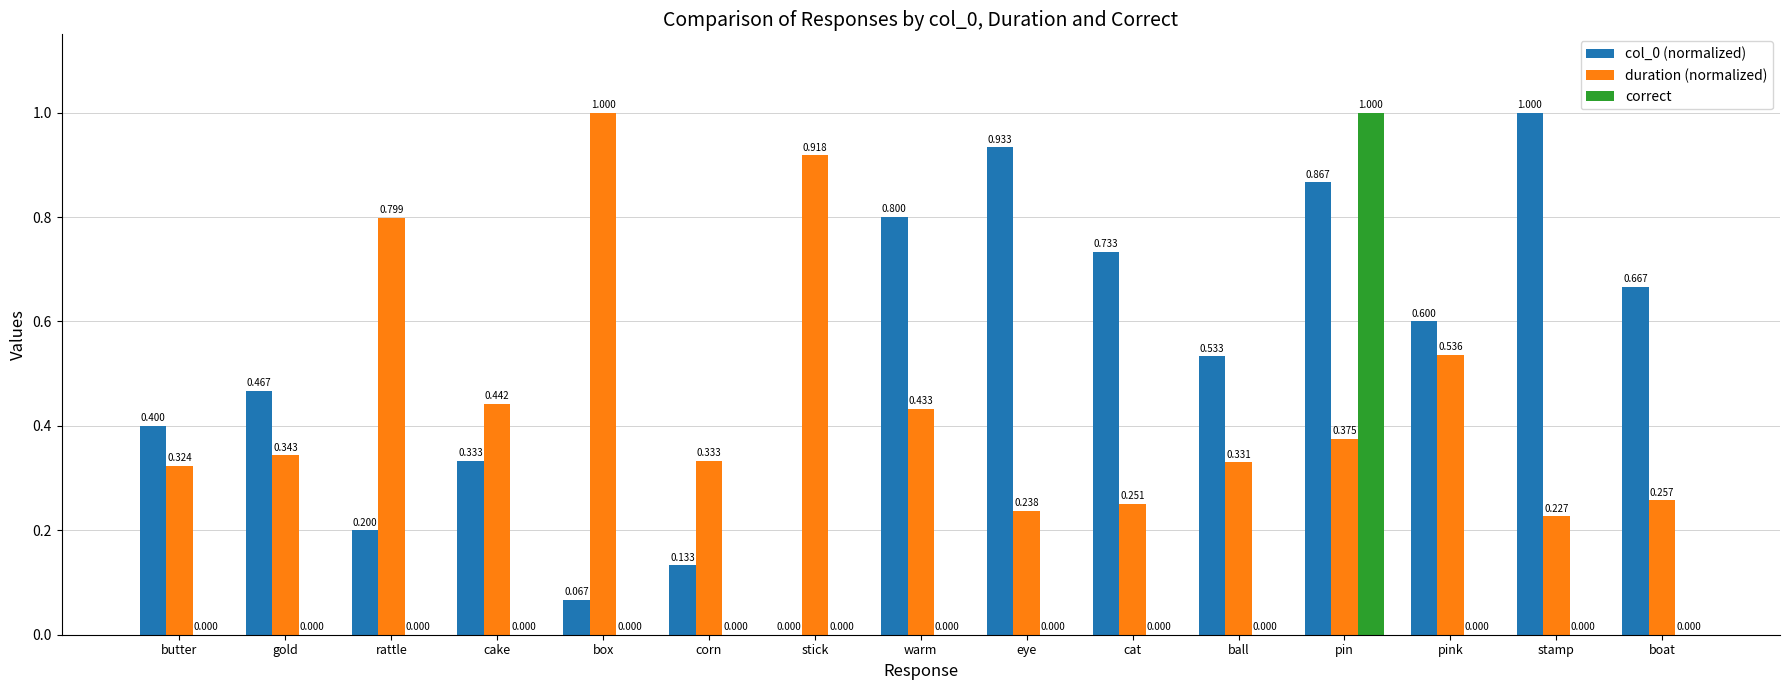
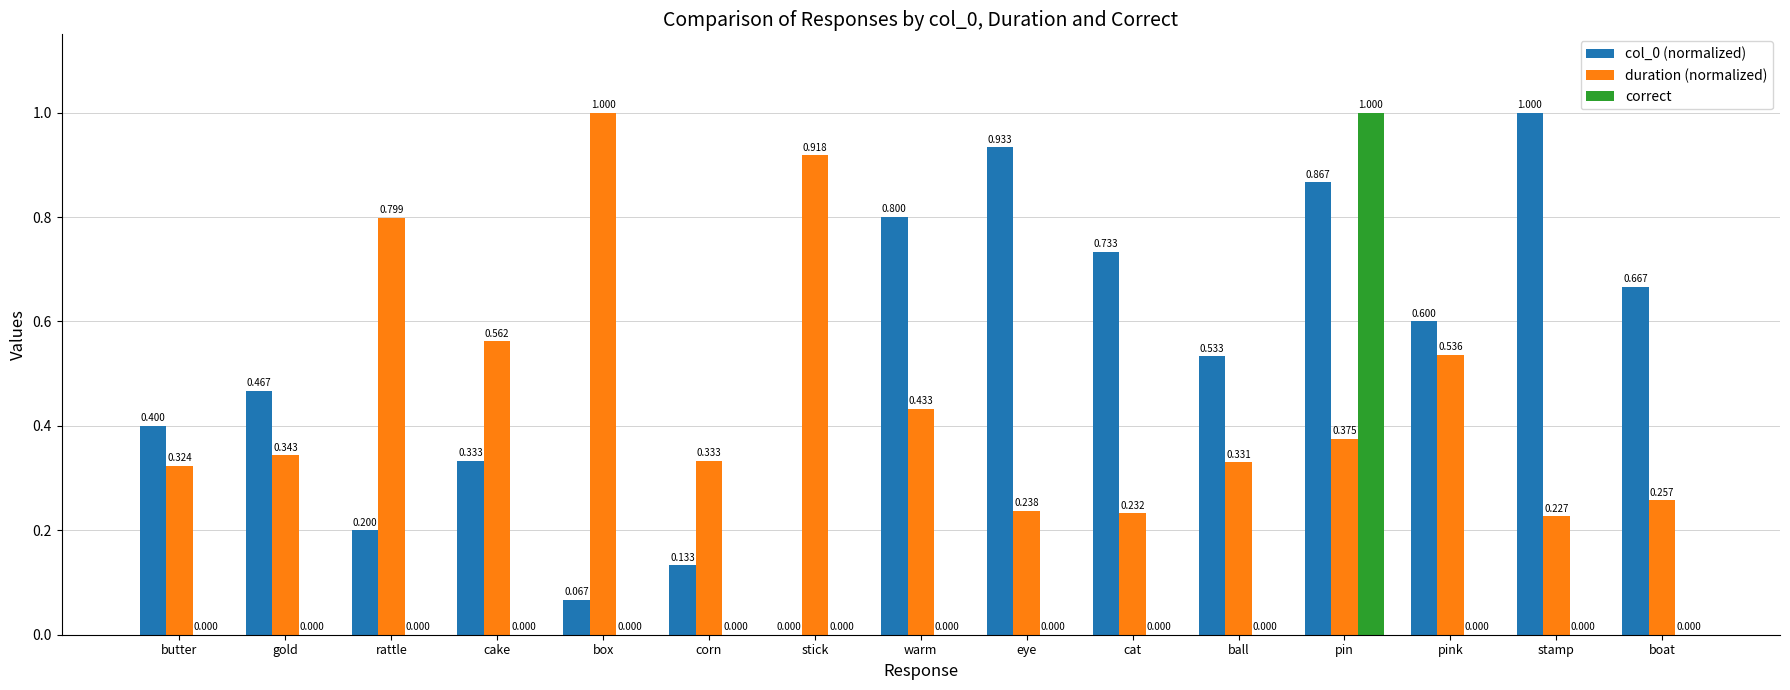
duration (normalized), cake: 0.442 -> 0.562
duration (normalized), cat: 0.251 -> 0.232
